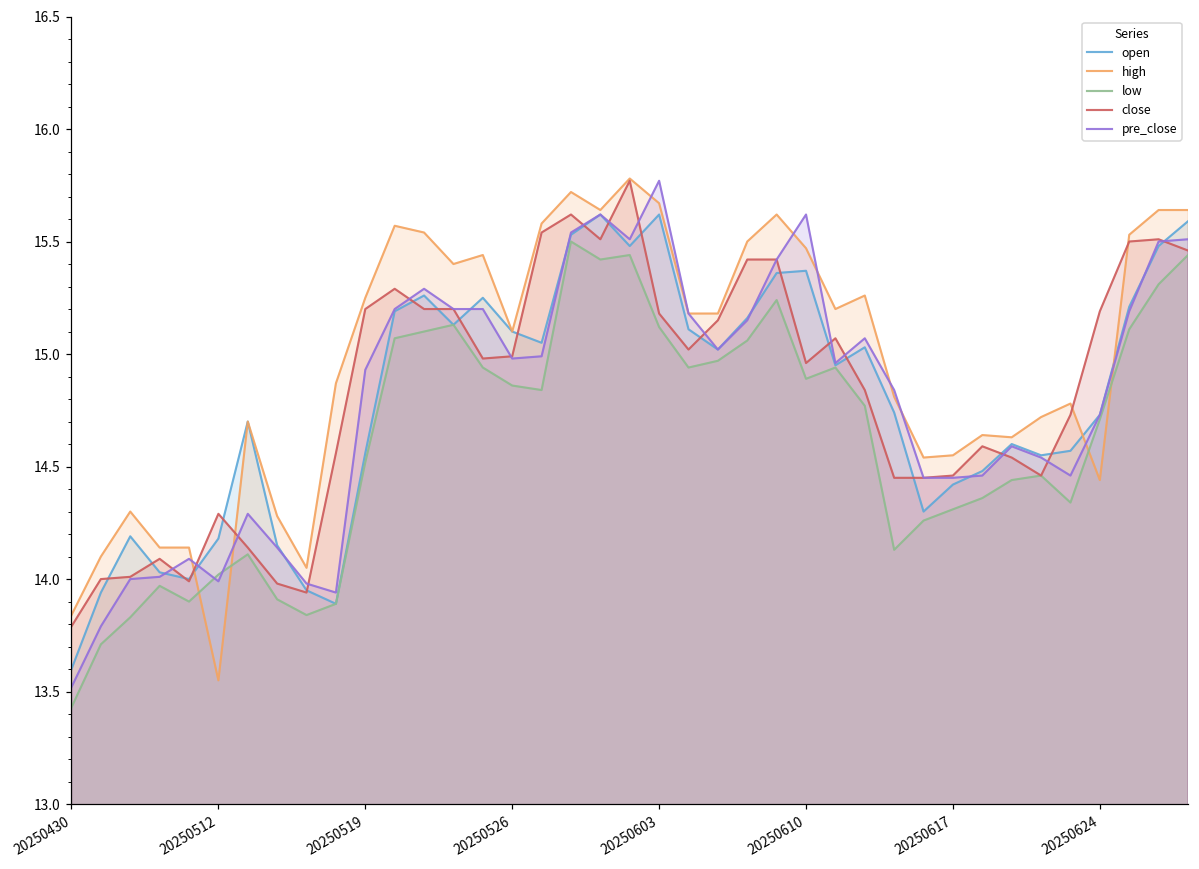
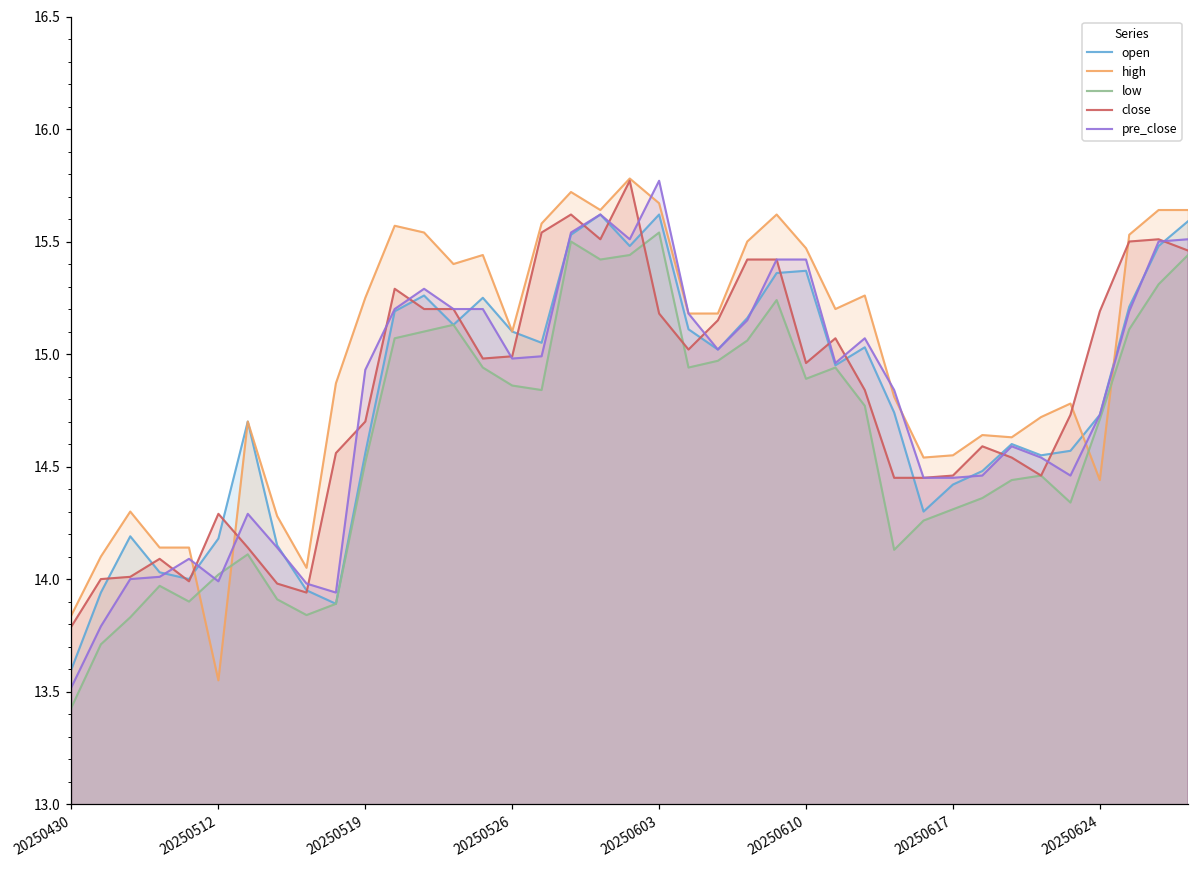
close, 20250519: 15.2 -> 14.7
low, 20250603: 15.12 -> 15.54
pre_close, 20250610: 15.62 -> 15.42
